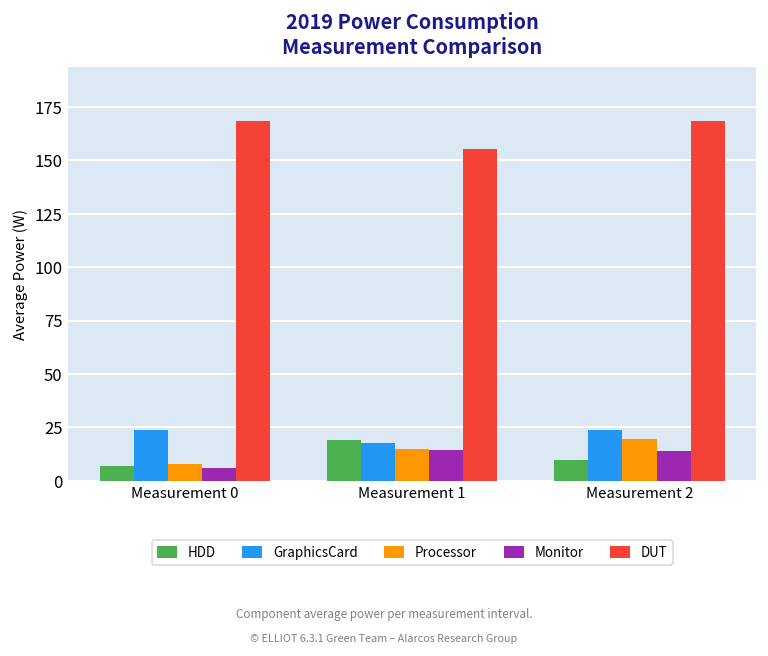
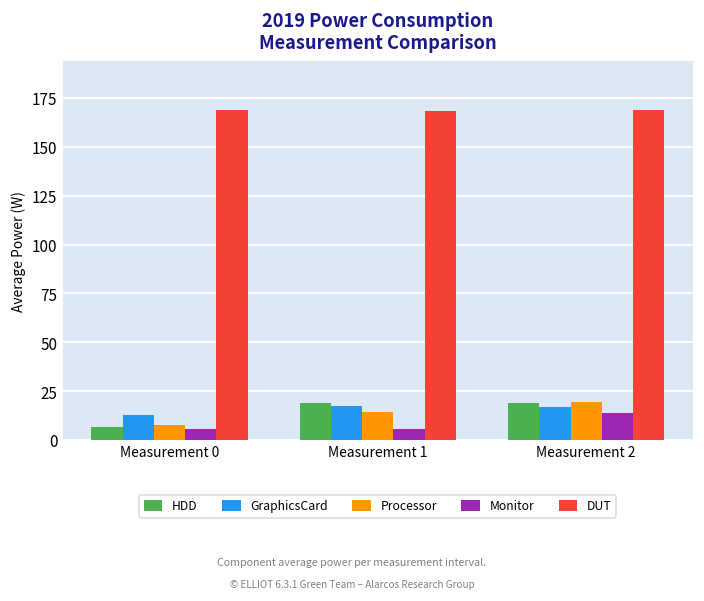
GraphicsCard, Measurement 0: 24 -> 13
Monitor, Measurement 1: 14 -> 6
DUT, Measurement 1: 155 -> 168
HDD, Measurement 2: 10 -> 19
GraphicsCard, Measurement 2: 24 -> 17
